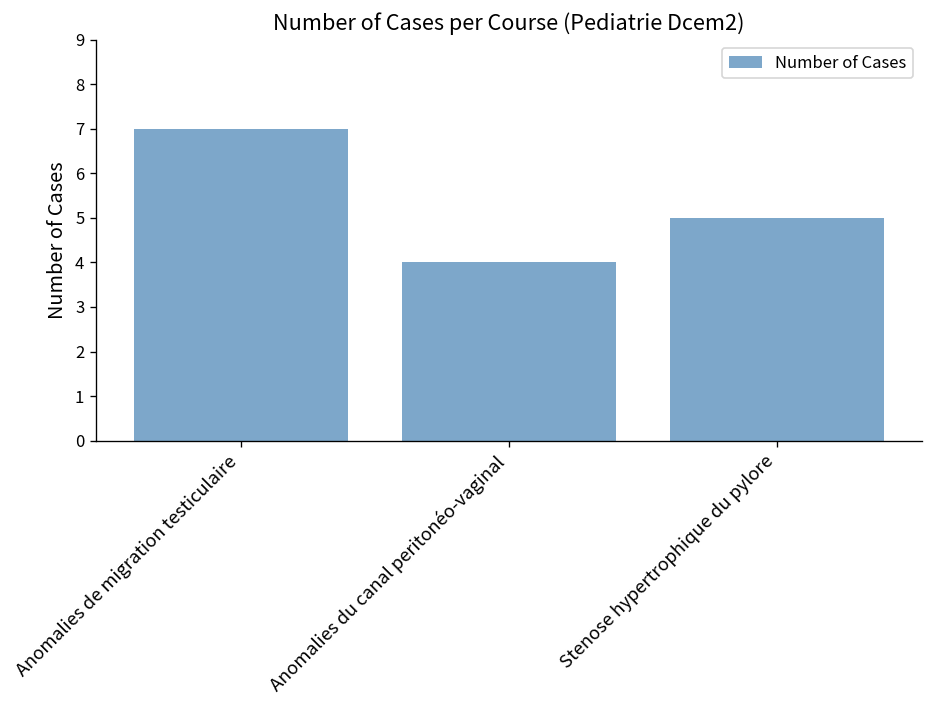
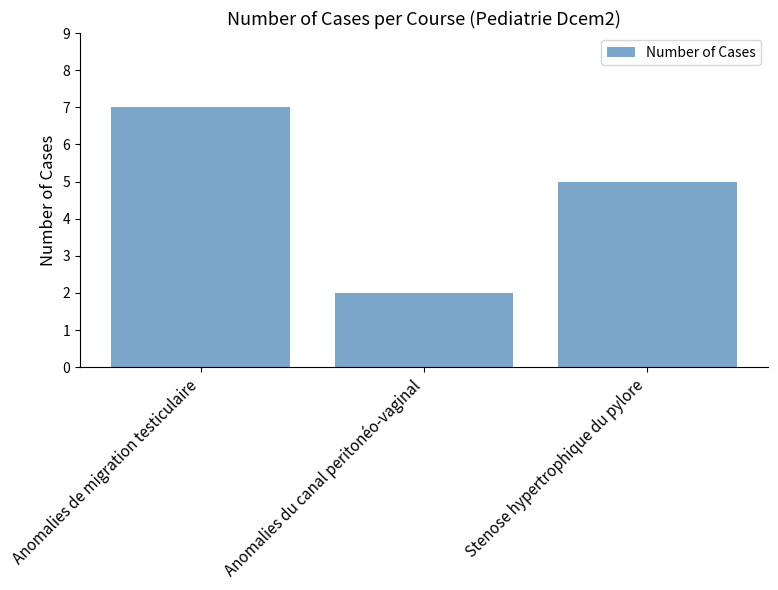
Anomalies du canal peritonéo-vaginal: 4 -> 2
